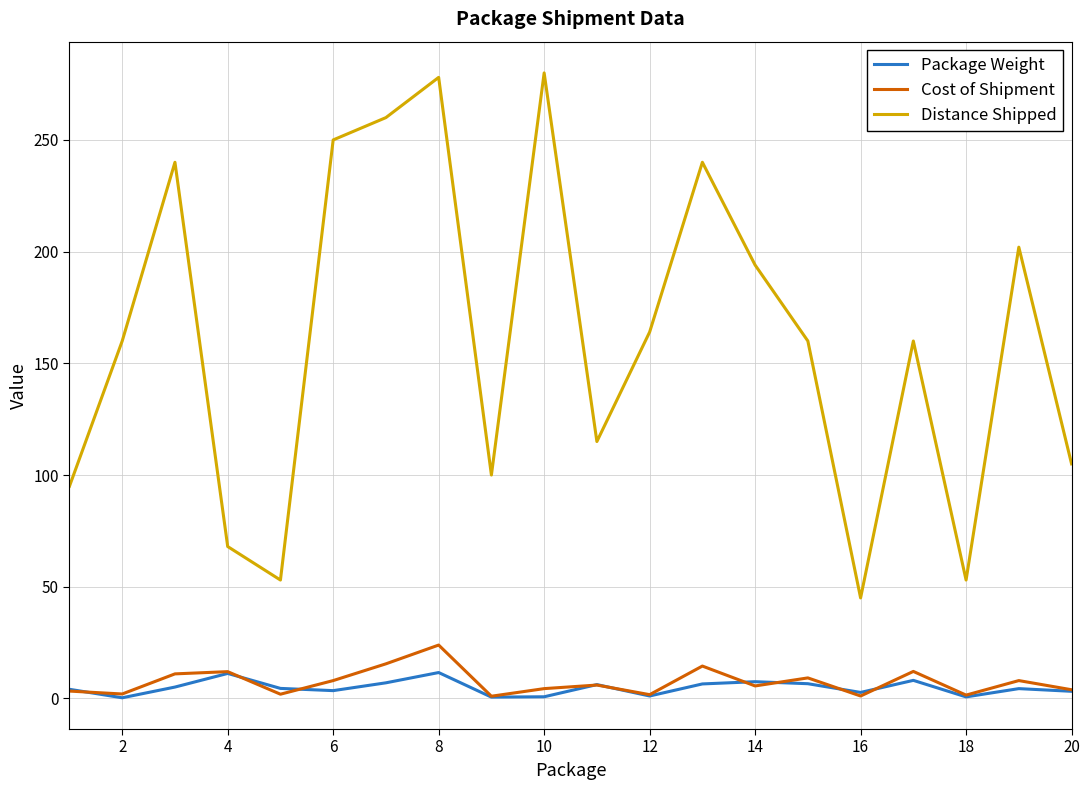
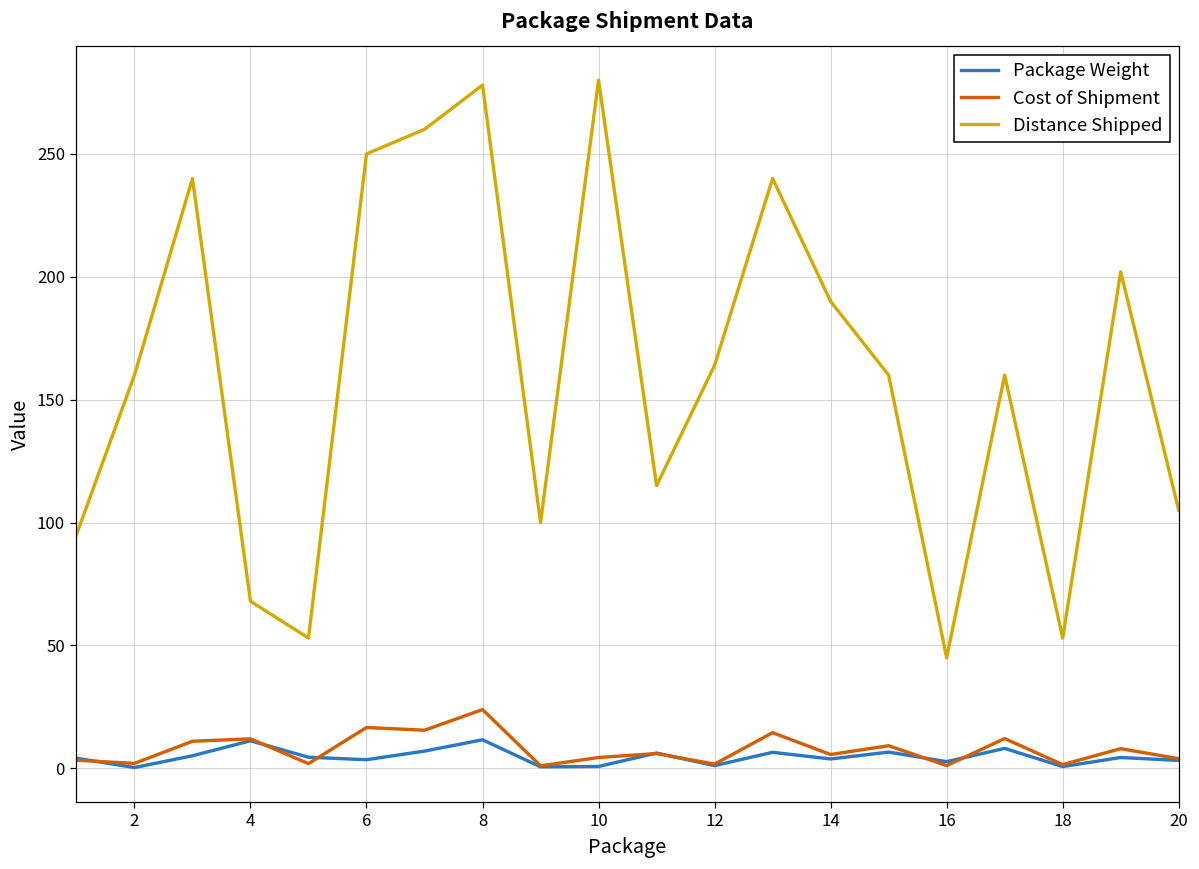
Cost of Shipment, 6: 8 -> 17
Package Weight, 14: 8 -> 4
Distance Shipped, 14: 194 -> 190
